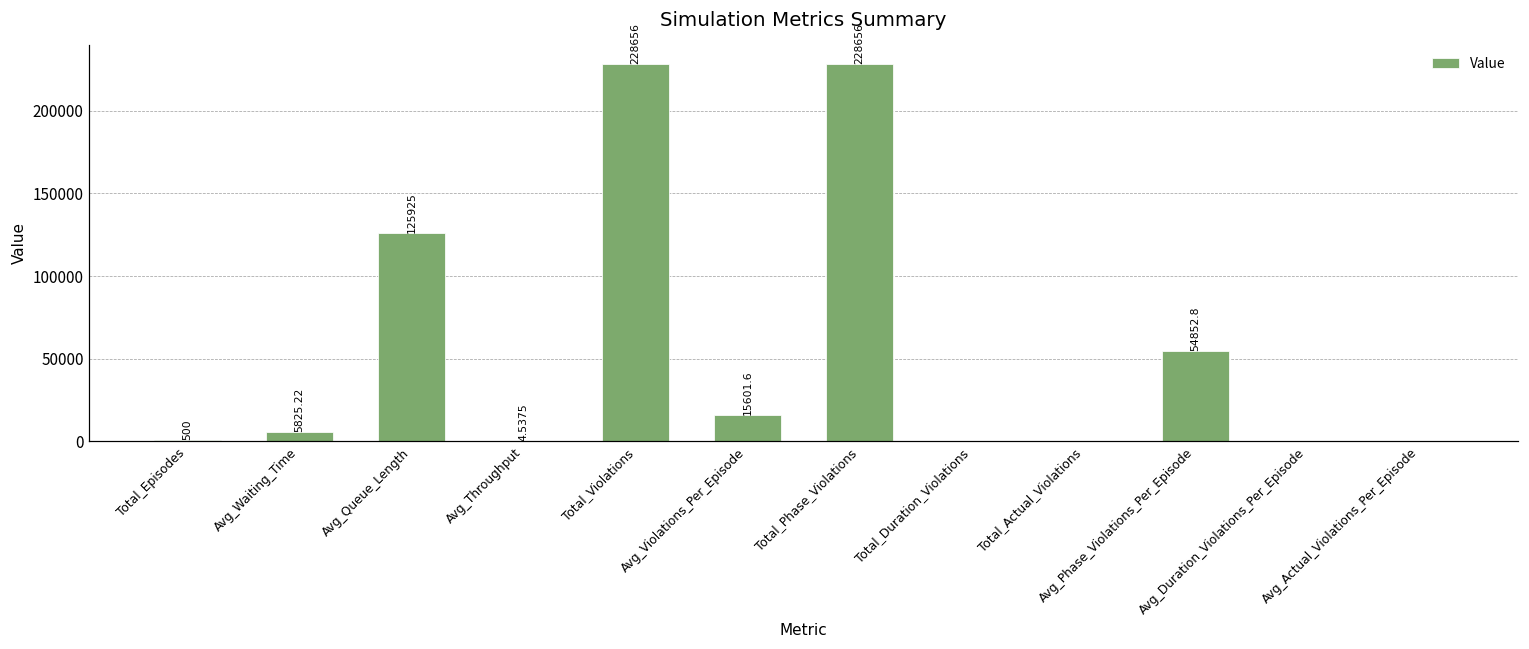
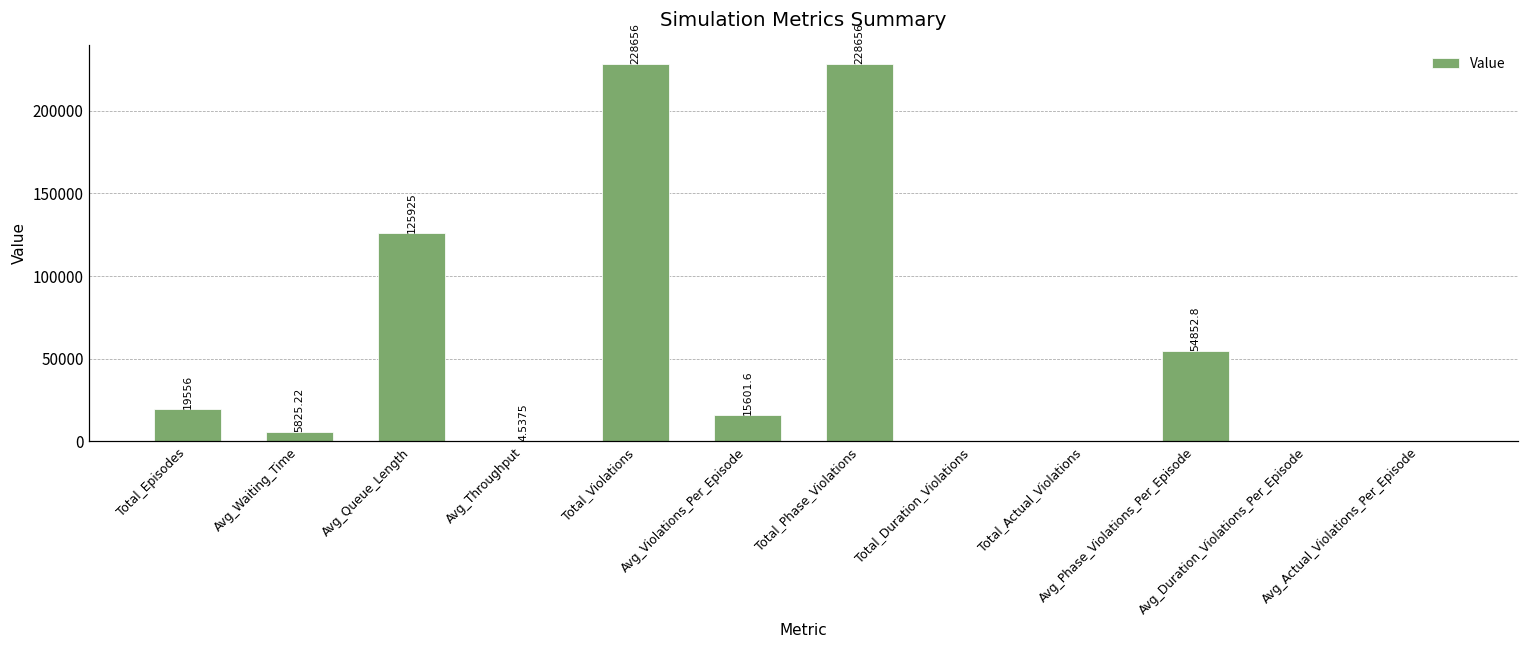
Total_Episodes: 500 -> 19556
